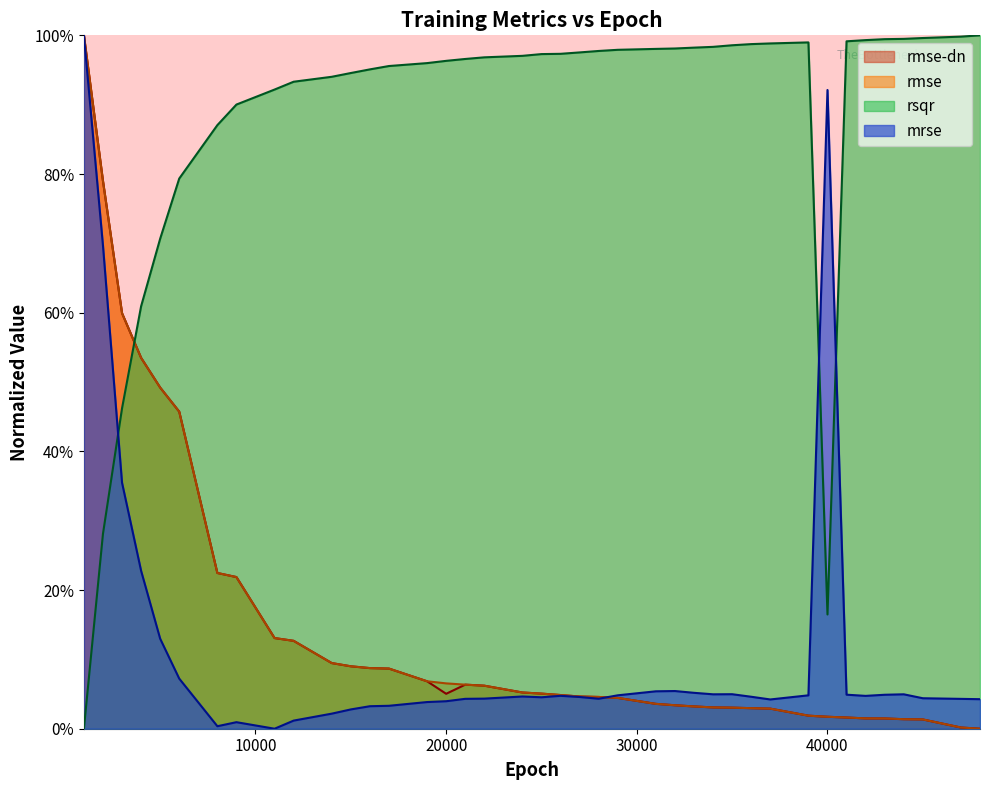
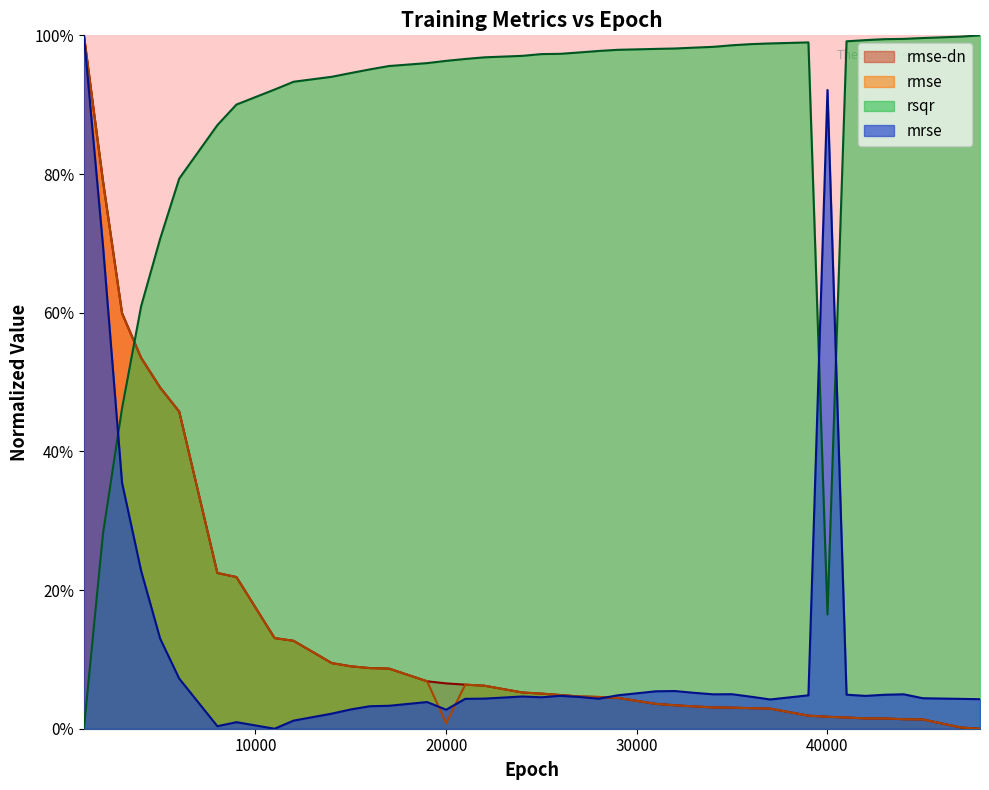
rmse-dn, 20000: 5% -> 7%
rmse, 20000: 7% -> 1%
mrse, 20000: 4% -> 3%
